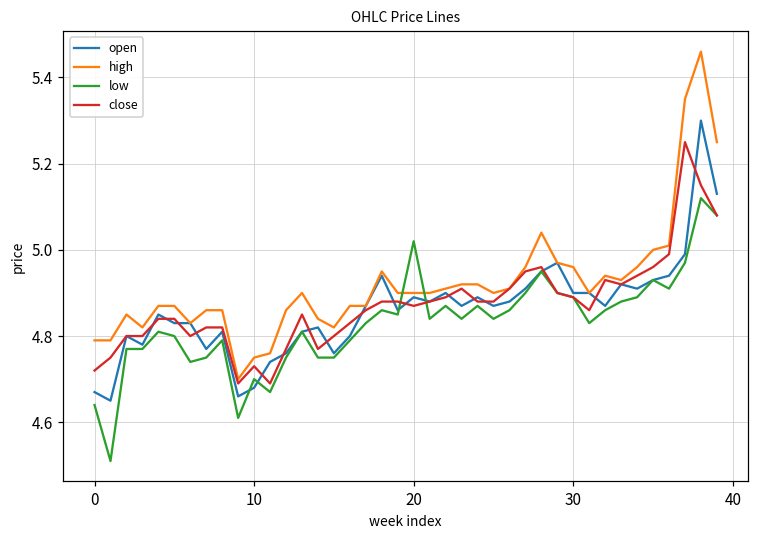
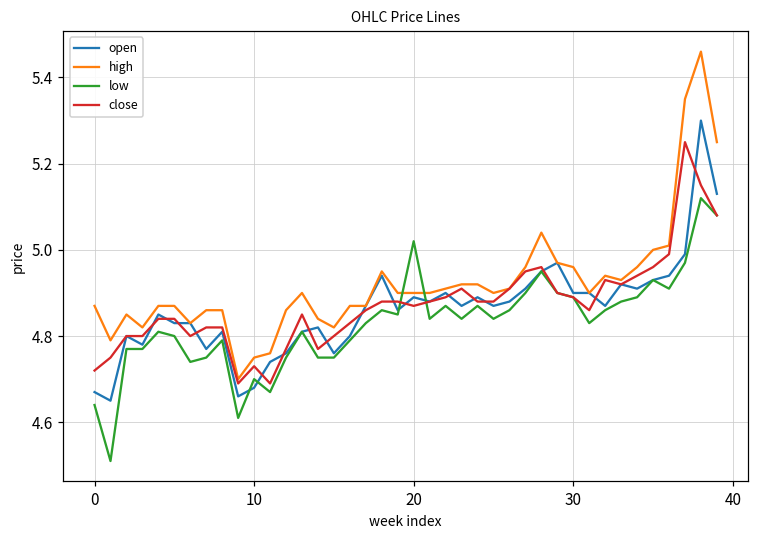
high, 0: 4.79 -> 4.87
